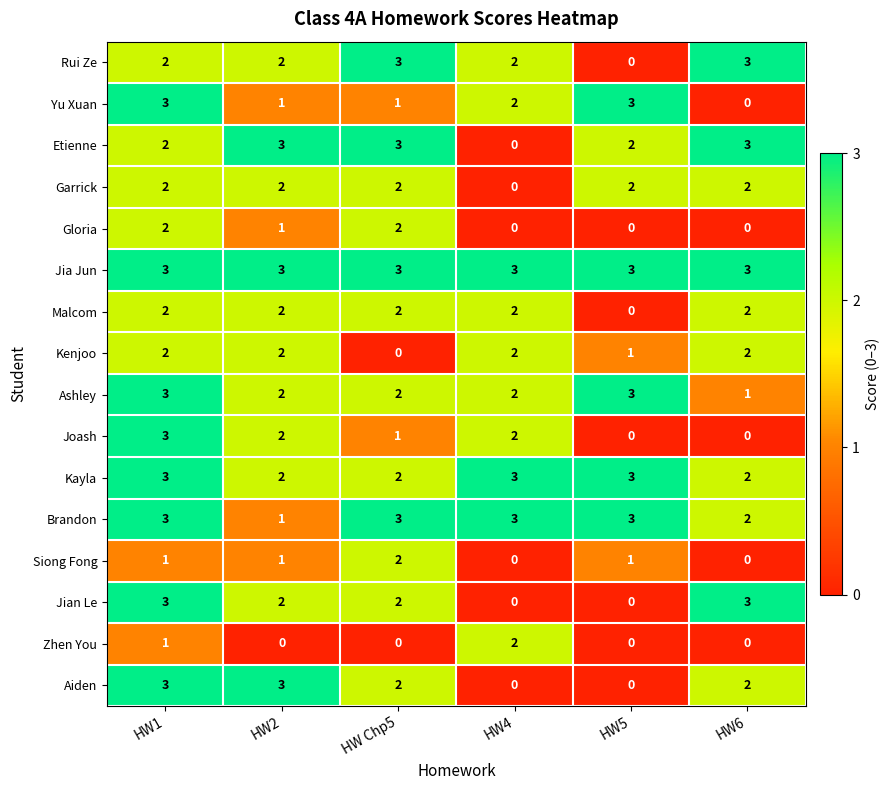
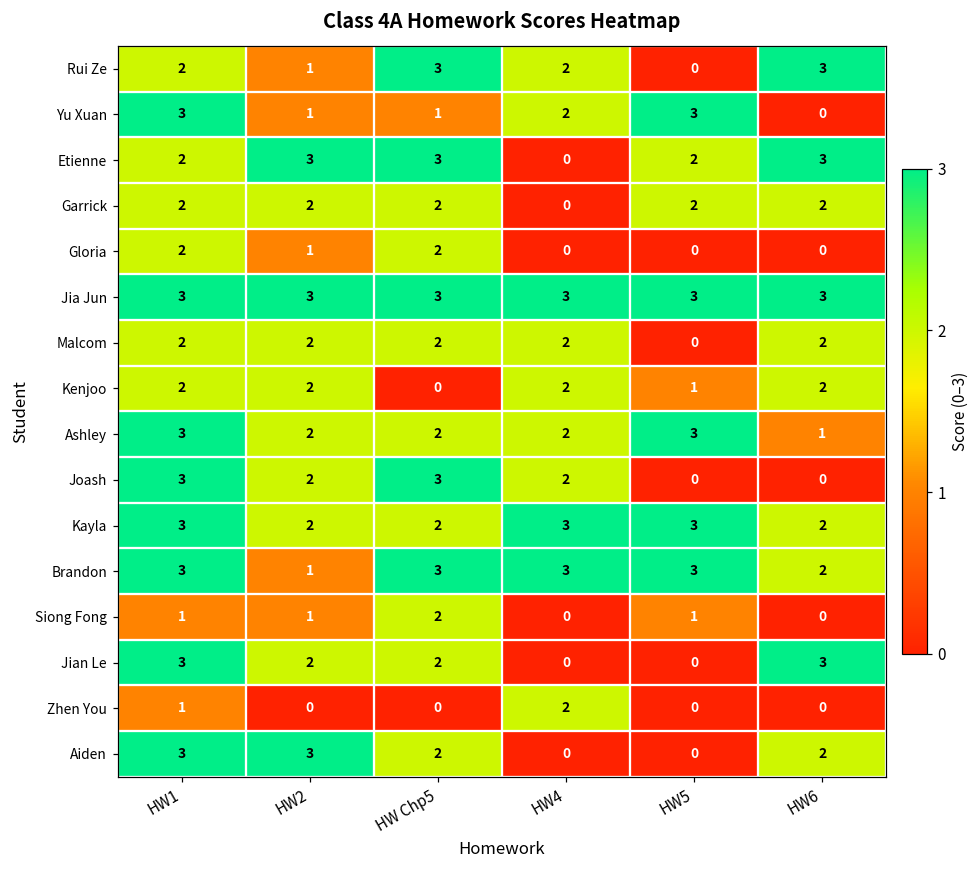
Rui Ze, HW2: 2 -> 1
Joash, HW Chp5: 1 -> 3
